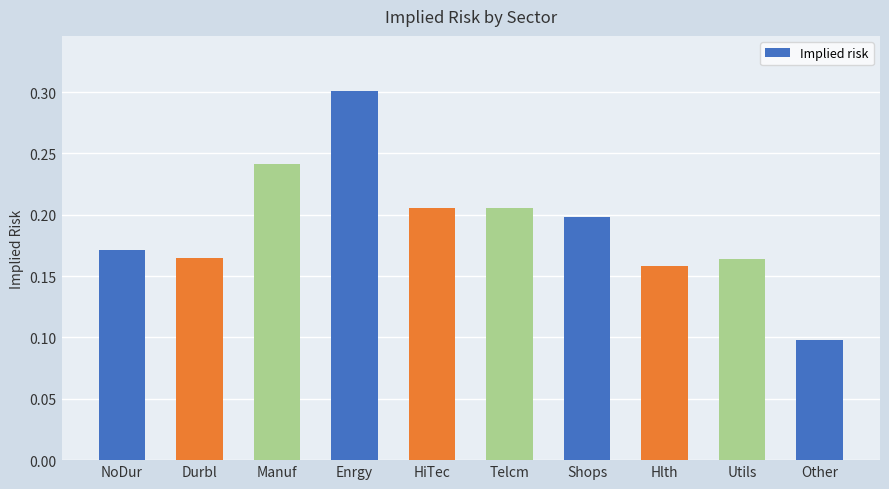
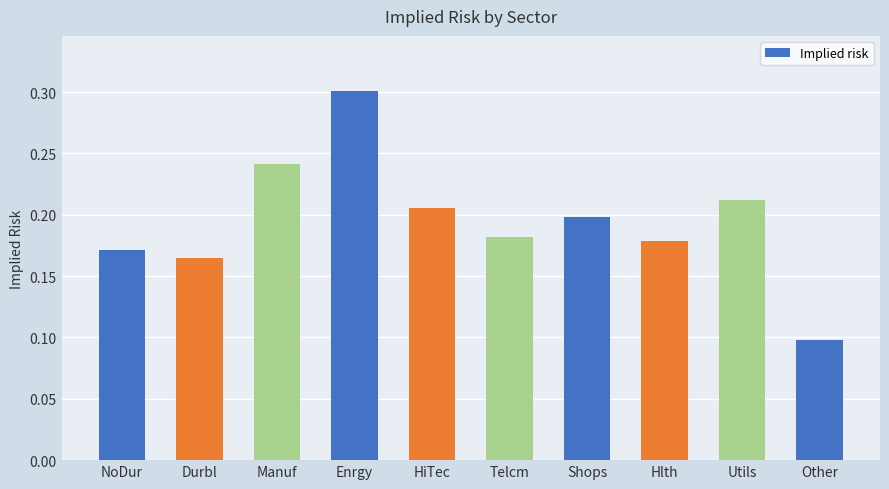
Telcm: 0.205 -> 0.182
Hlth: 0.158 -> 0.179
Utils: 0.164 -> 0.212
